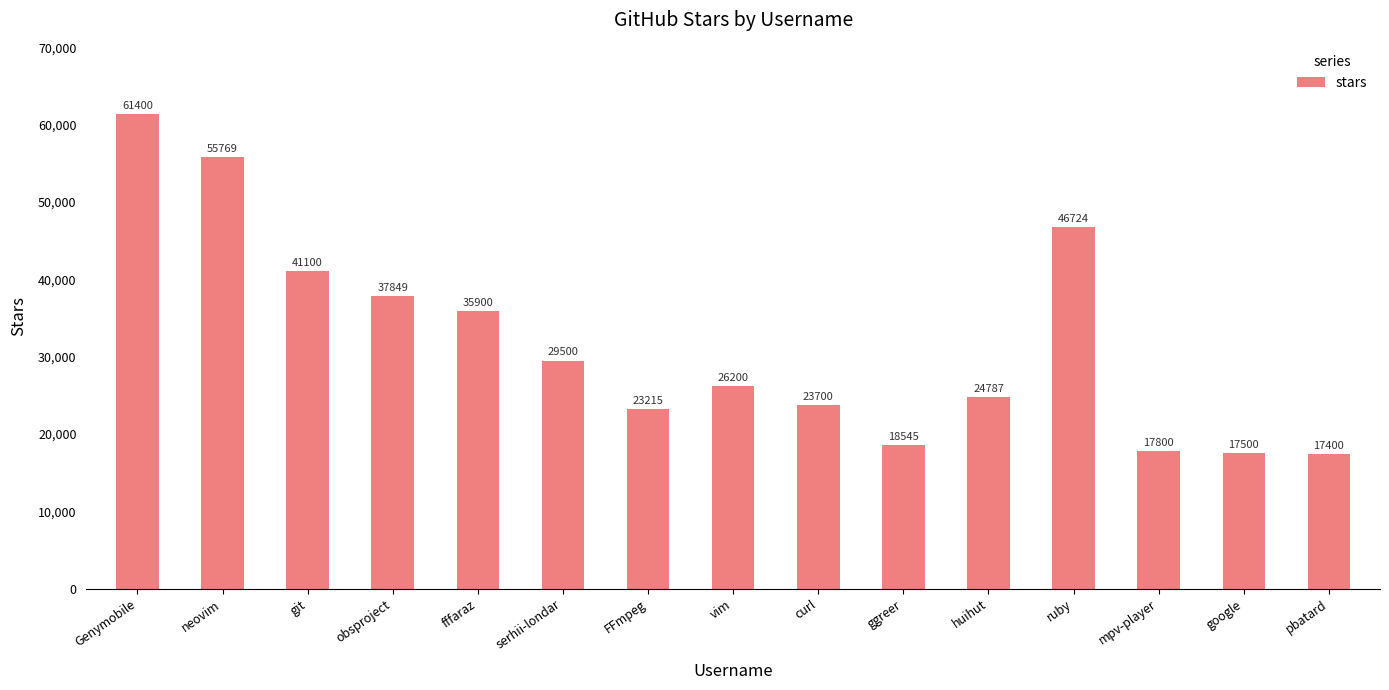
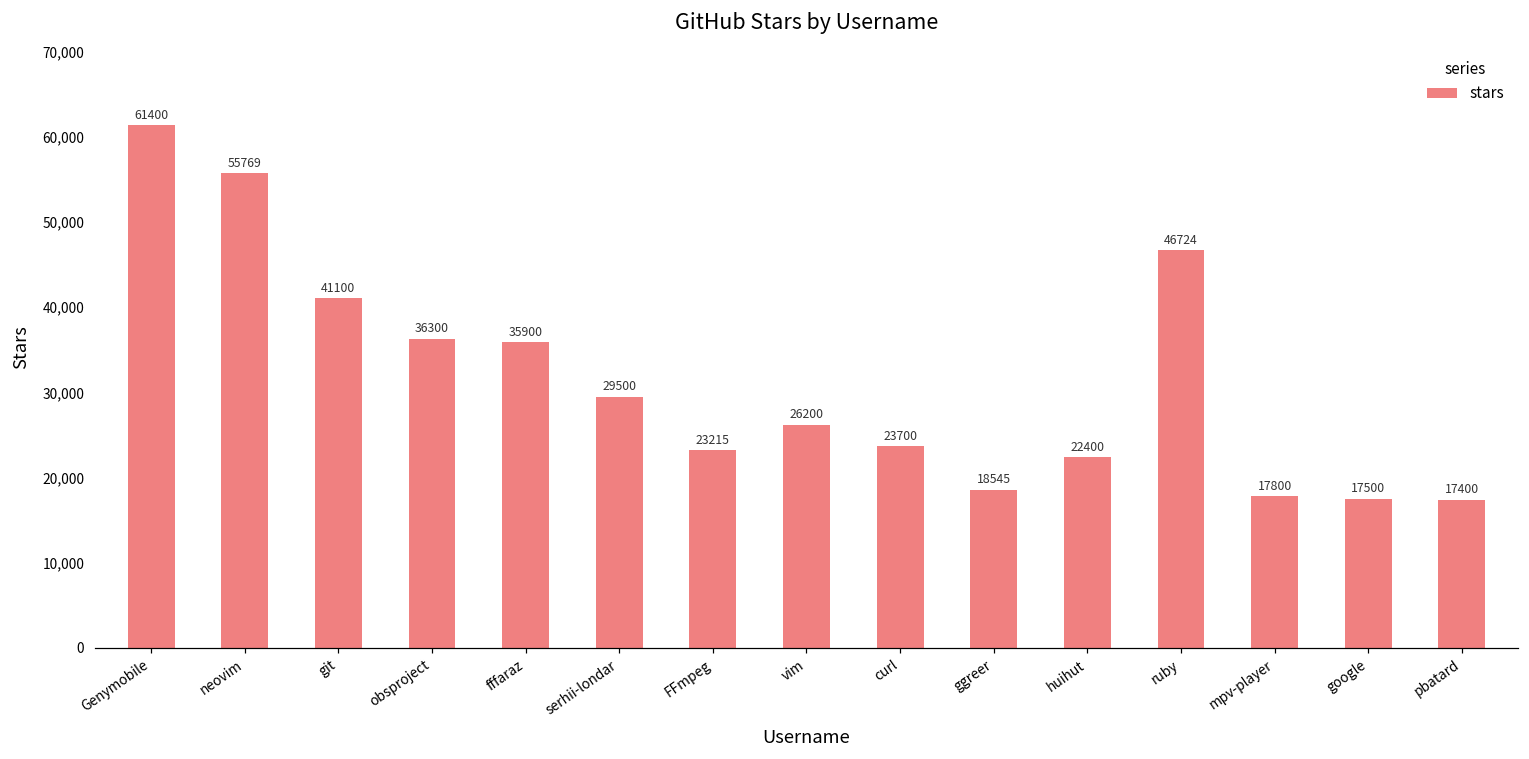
obsproject: 37849 -> 36300
huihut: 24787 -> 22400
